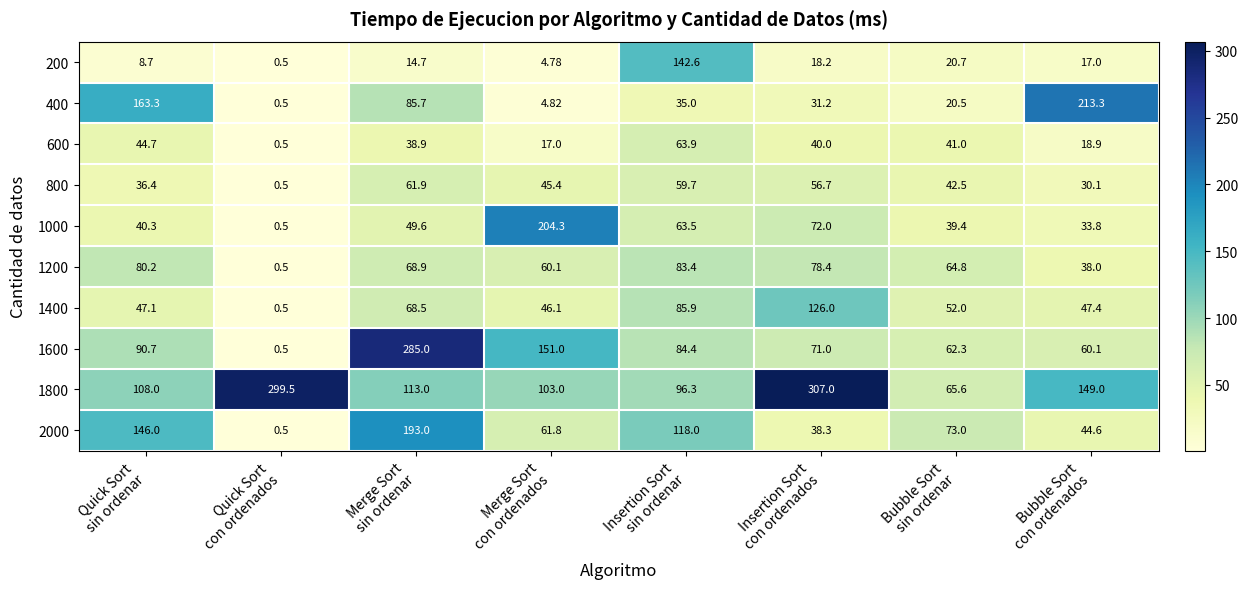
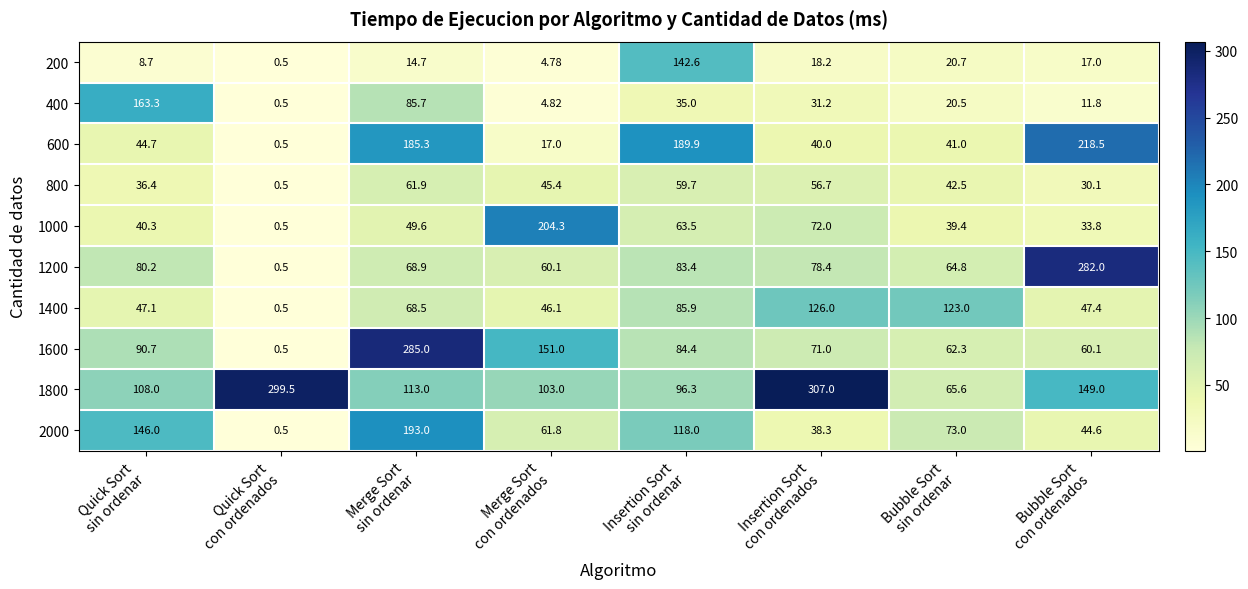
400, Bubble Sort con ordenados: 213.3 -> 11.8
600, Merge Sort sin ordenar: 38.9 -> 185.3
600, Insertion Sort sin ordenar: 63.9 -> 189.9
600, Bubble Sort con ordenados: 18.9 -> 218.5
1200, Bubble Sort con ordenados: 38.0 -> 282.0
1400, Bubble Sort sin ordenar: 52.0 -> 123.0
